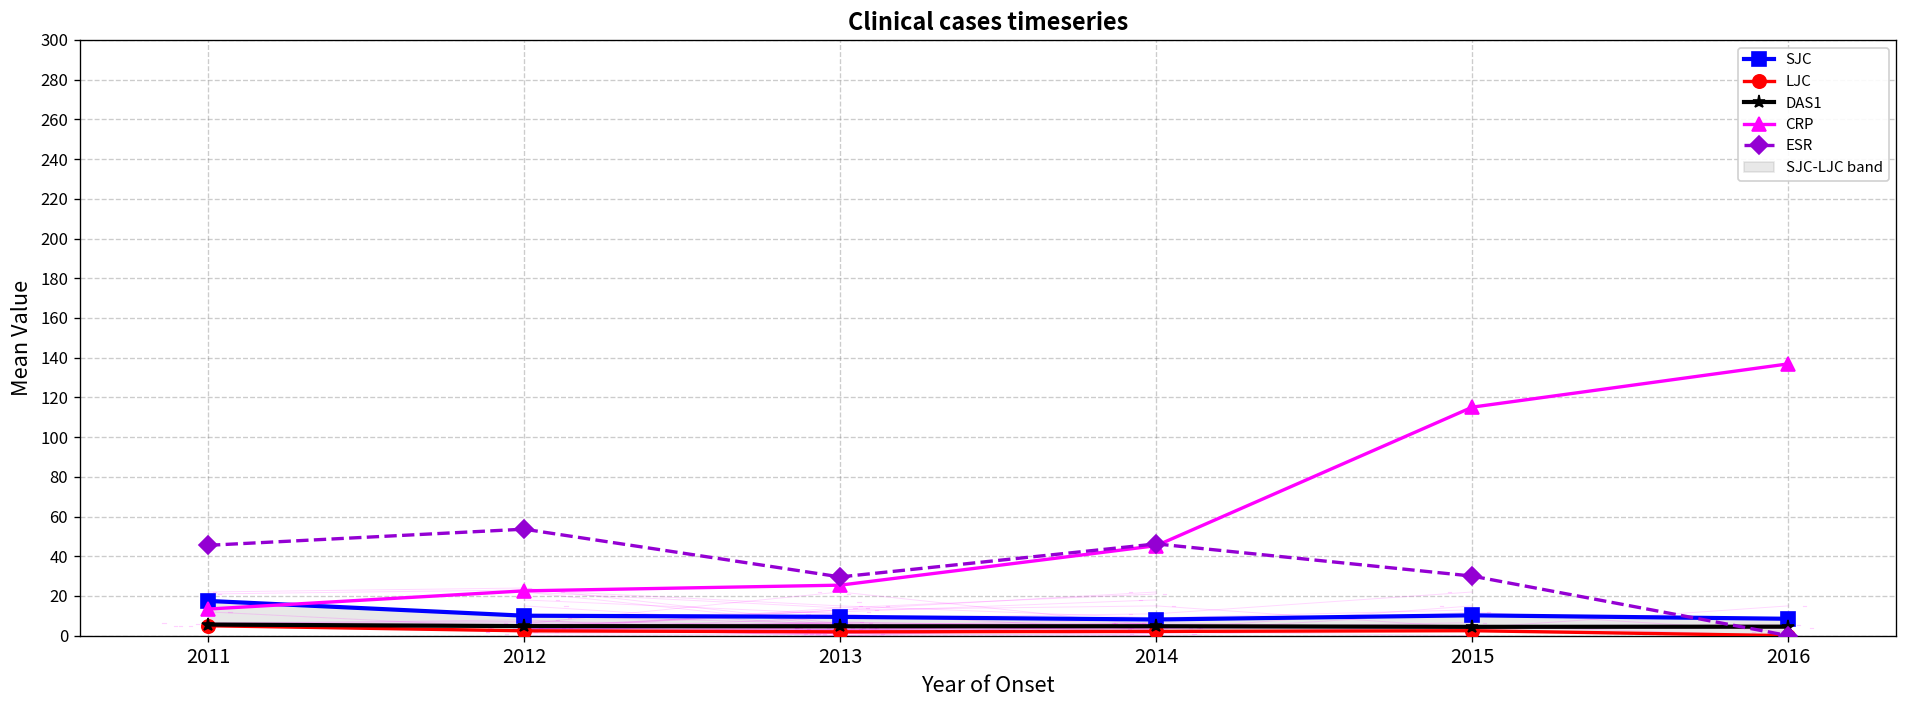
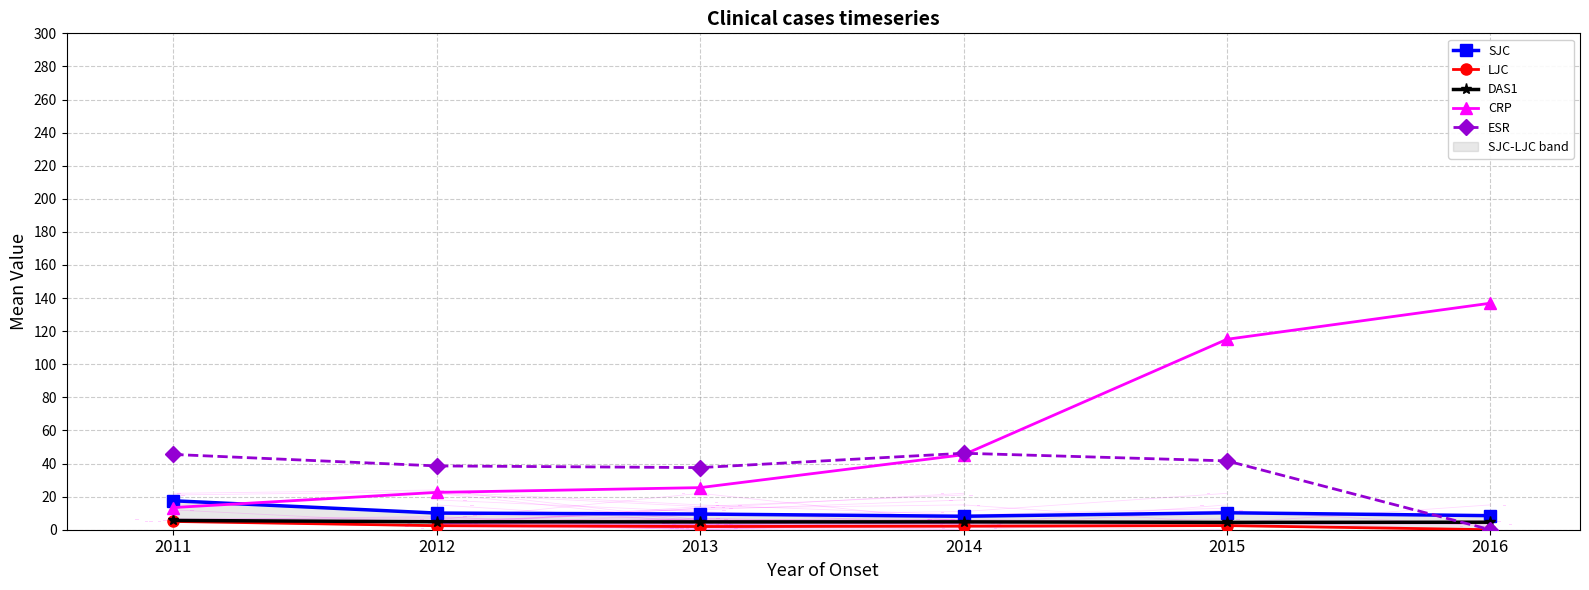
ESR, 2012: 54 -> 39
ESR, 2013: 30 -> 38
ESR, 2015: 30 -> 42
